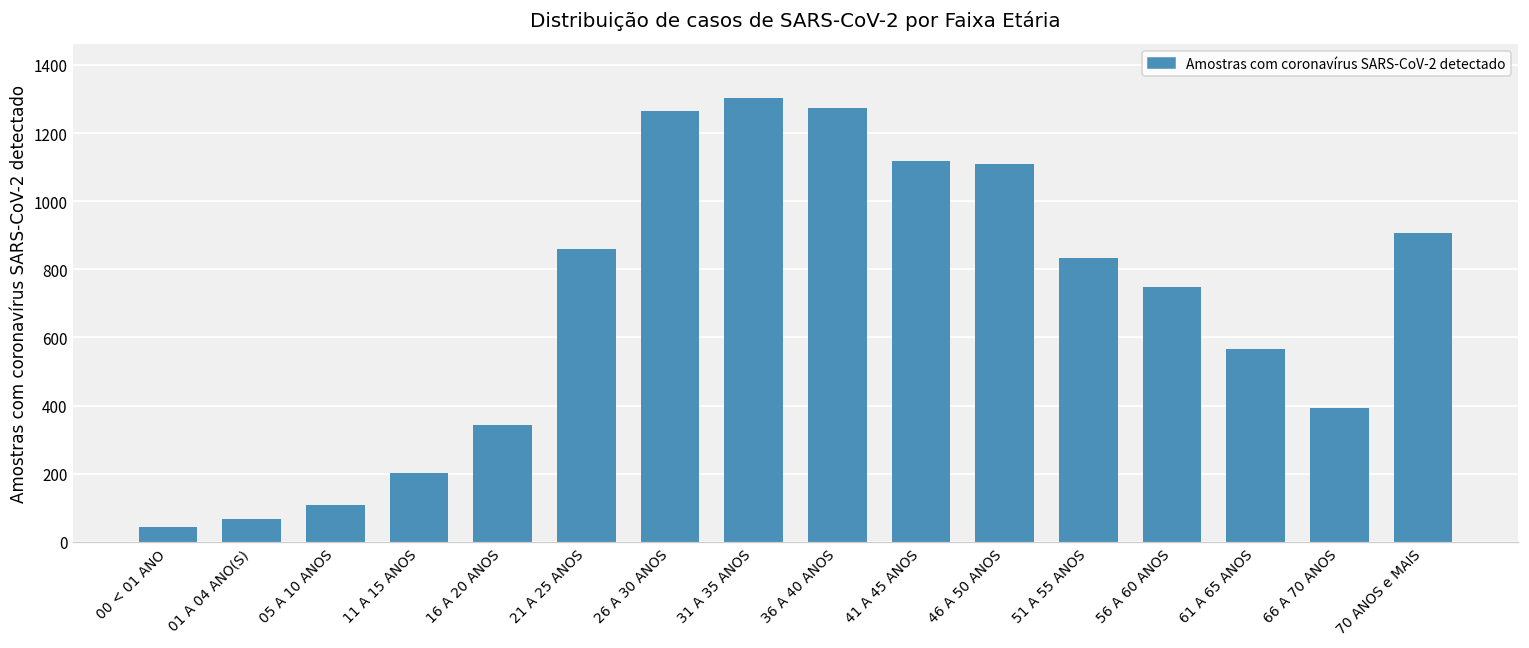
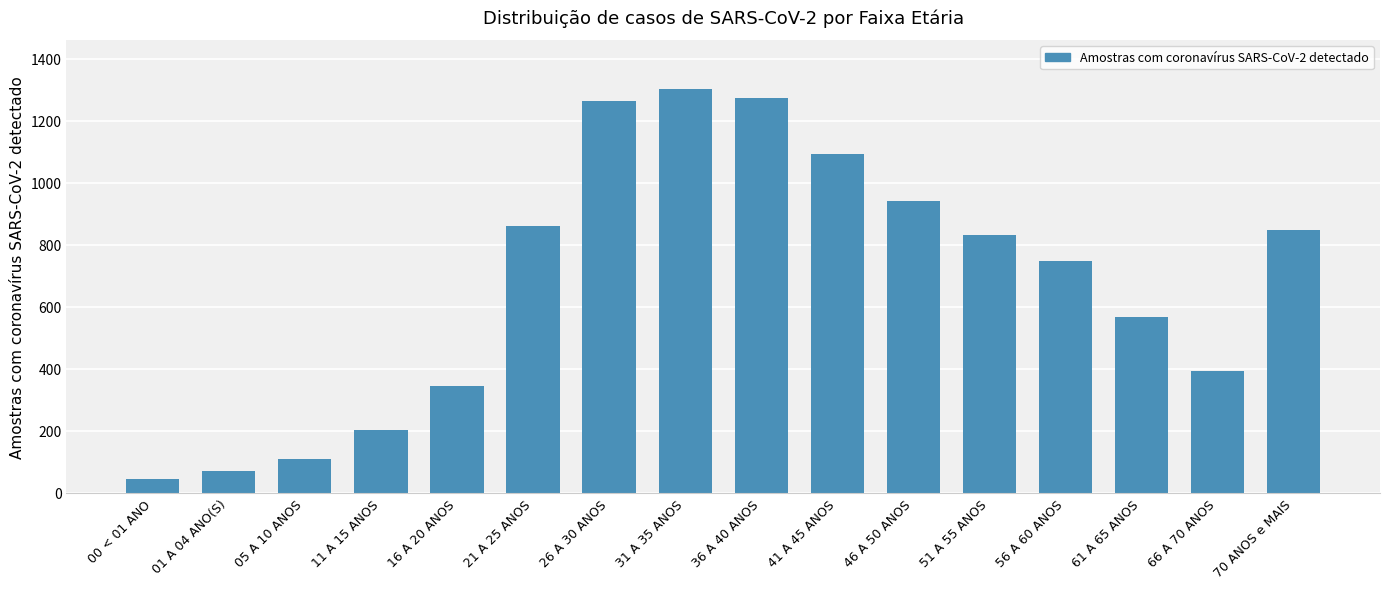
41 A 45 ANOS: 1120 -> 1090
46 A 50 ANOS: 1110 -> 940
70 ANOS e MAIS: 910 -> 850
